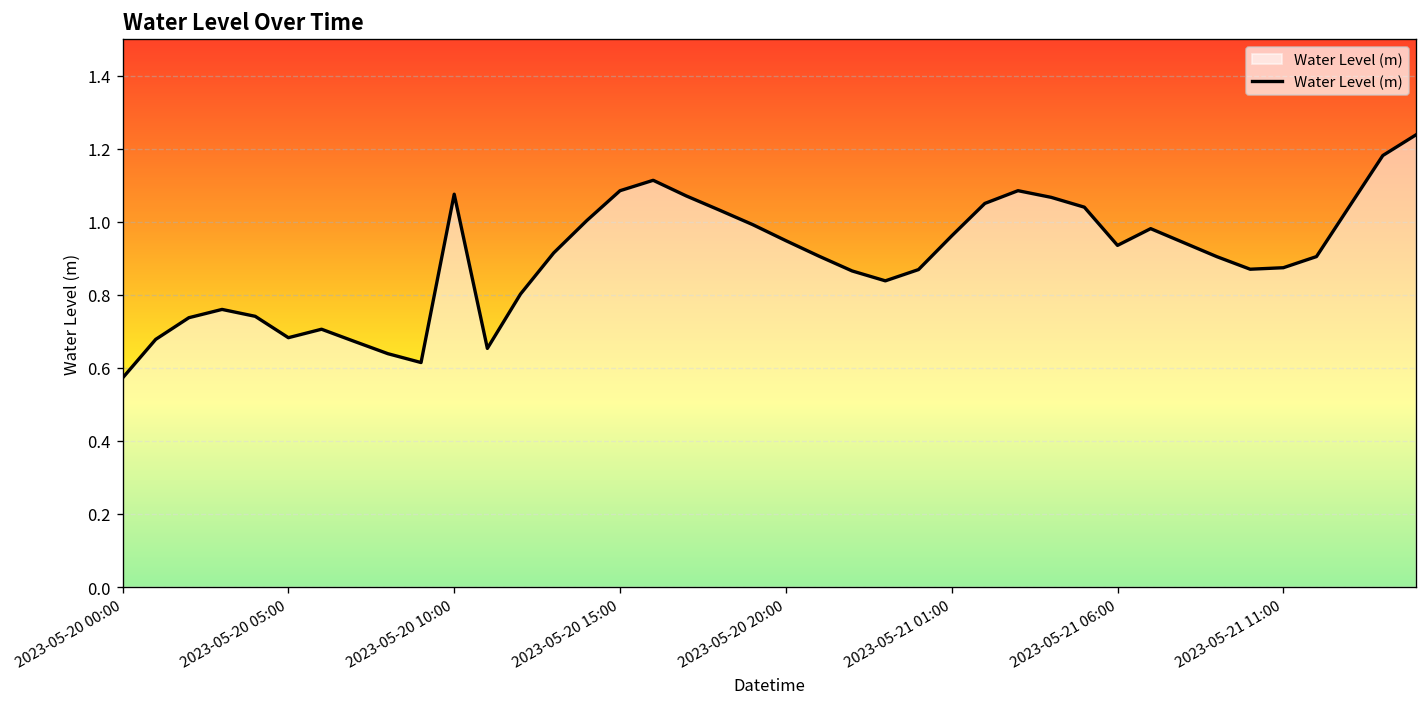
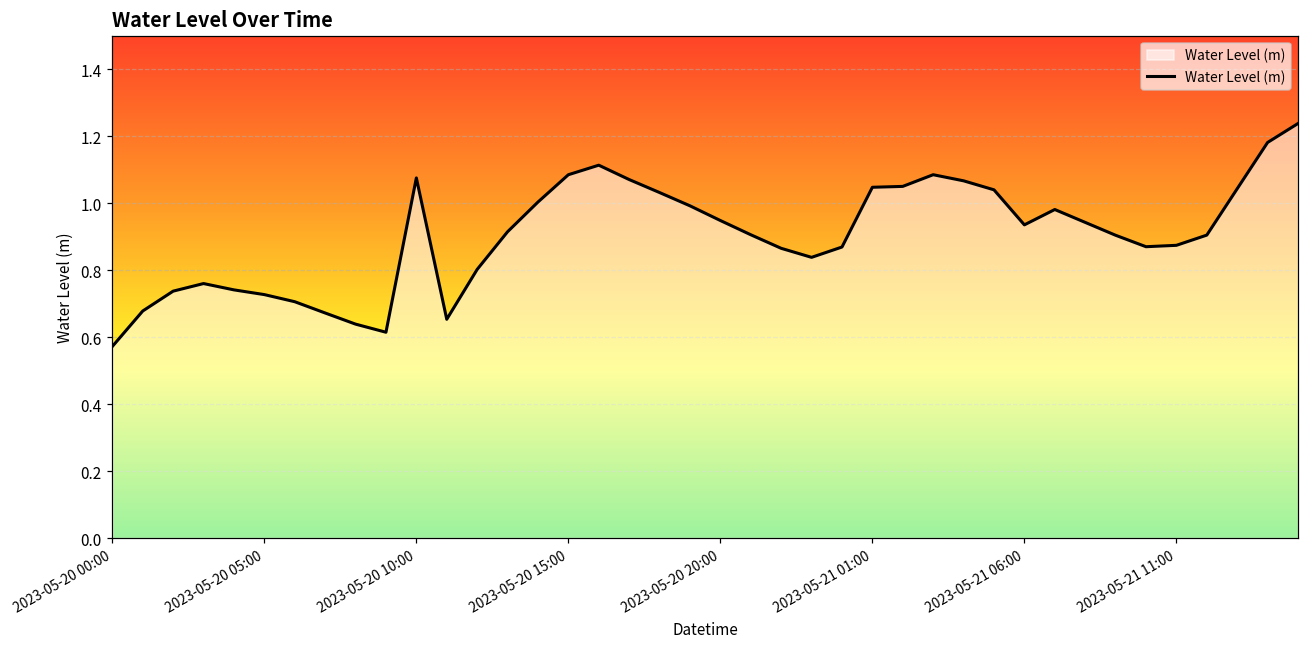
2023-05-20 05:00: 0.68 -> 0.73
2023-05-21 01:00: 0.96 -> 1.05
